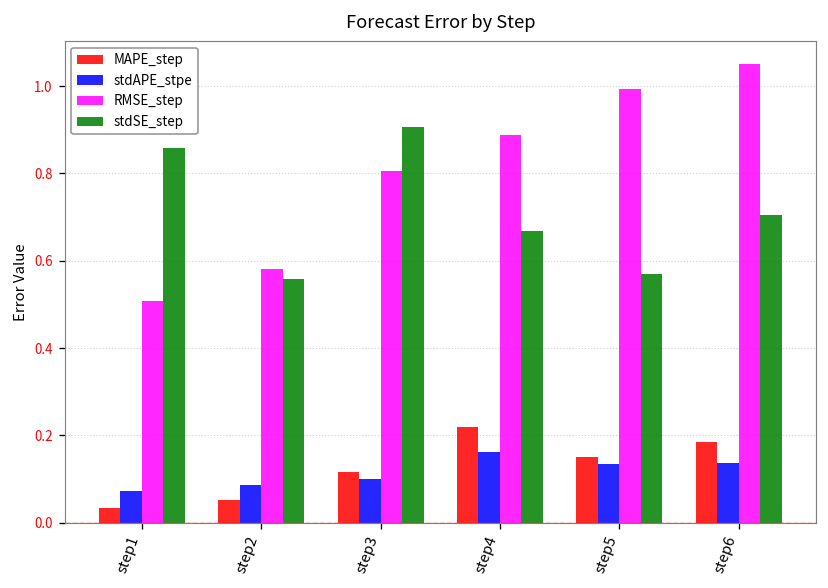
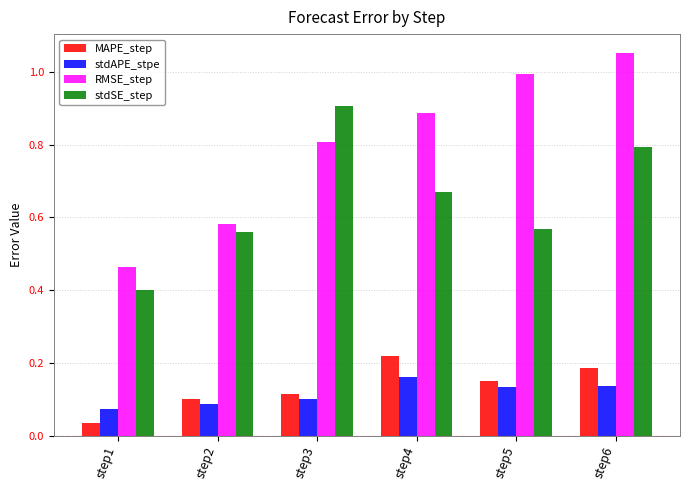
RMSE_step, step1: 0.51 -> 0.46
stdSE_step, step1: 0.86 -> 0.40
MAPE_step, step2: 0.05 -> 0.10
stdSE_step, step6: 0.71 -> 0.79
